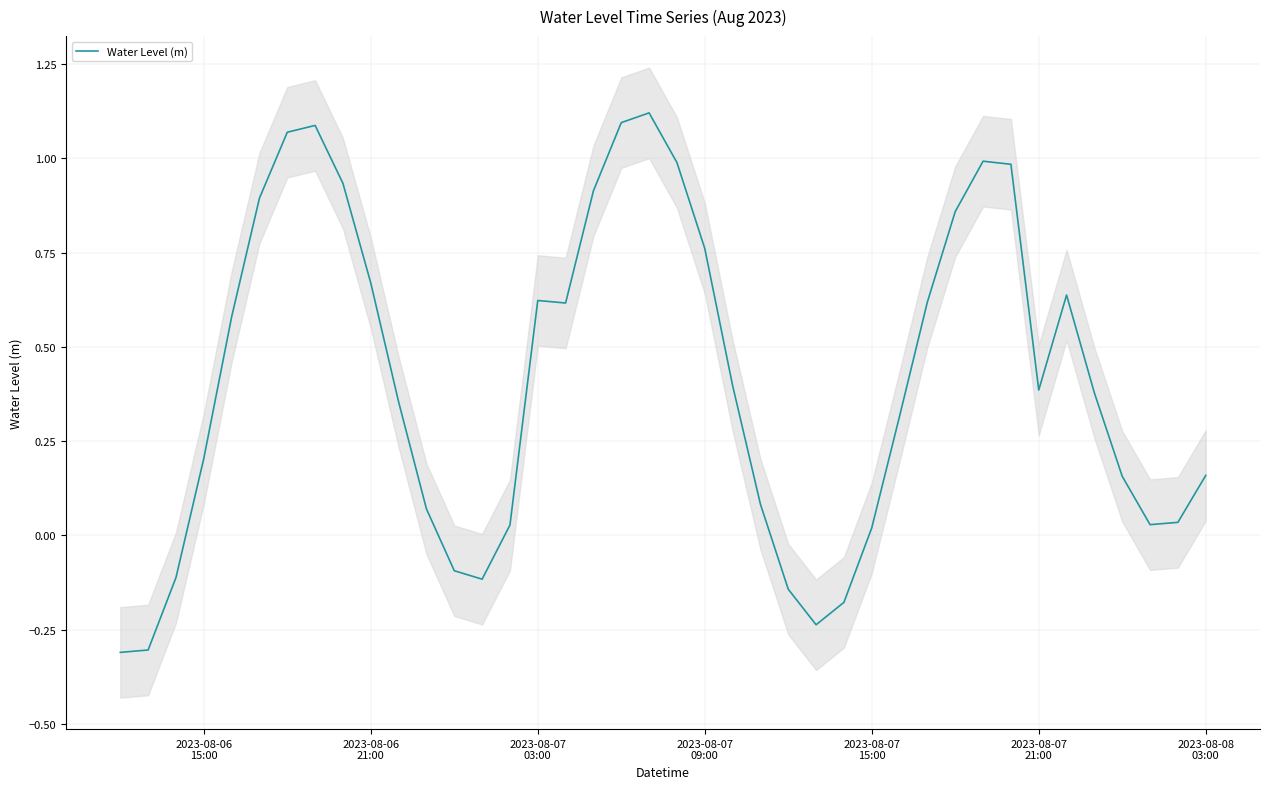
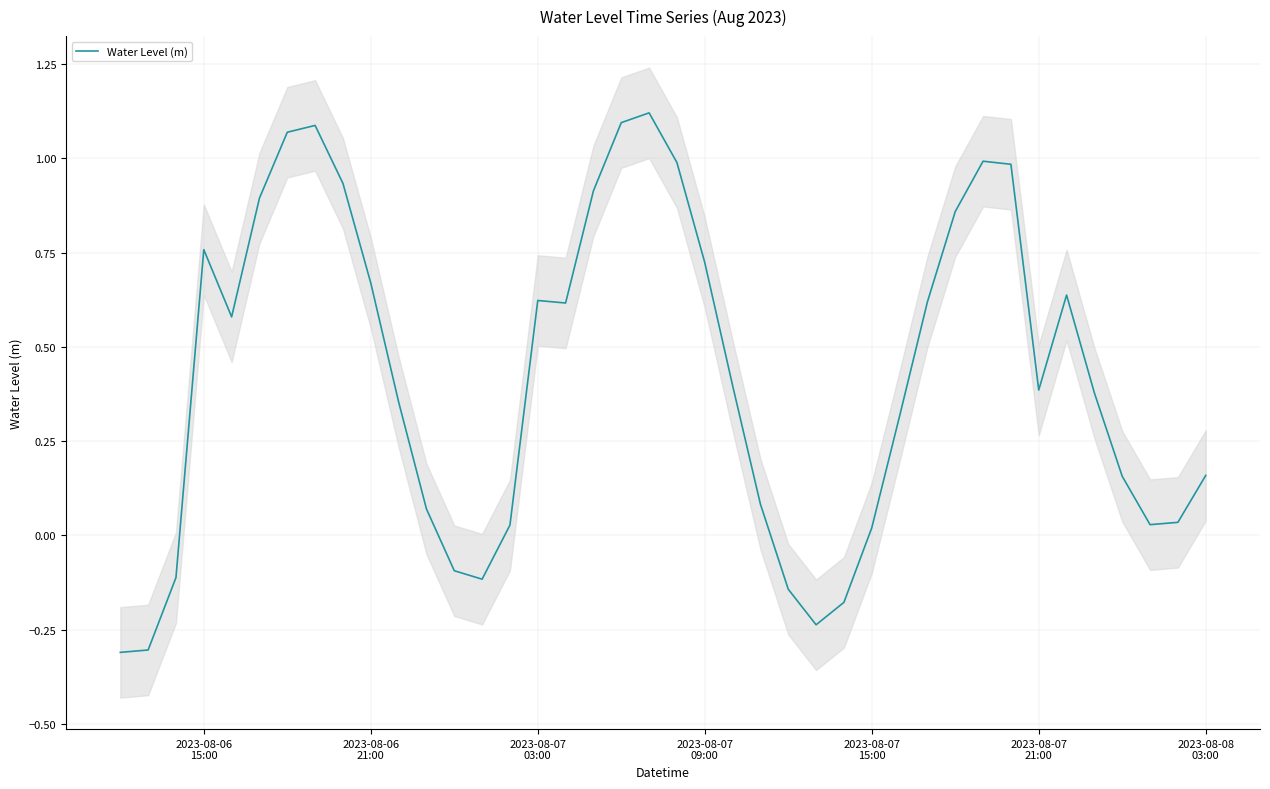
Water Level (m), 2023-08-06 15:00: 0.20 -> 0.76
Water Level (m), 2023-08-07 09:00: 0.76 -> 0.72
